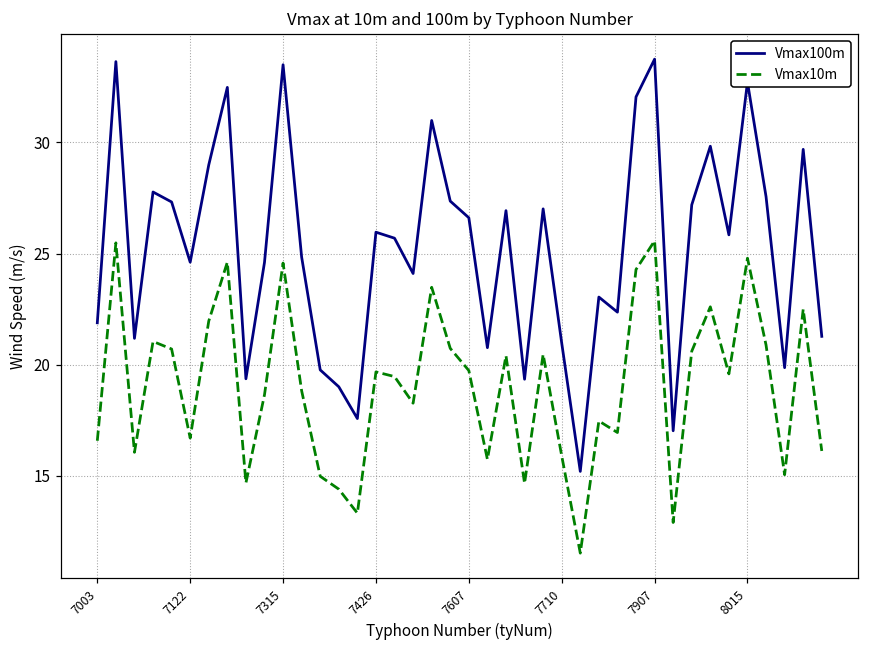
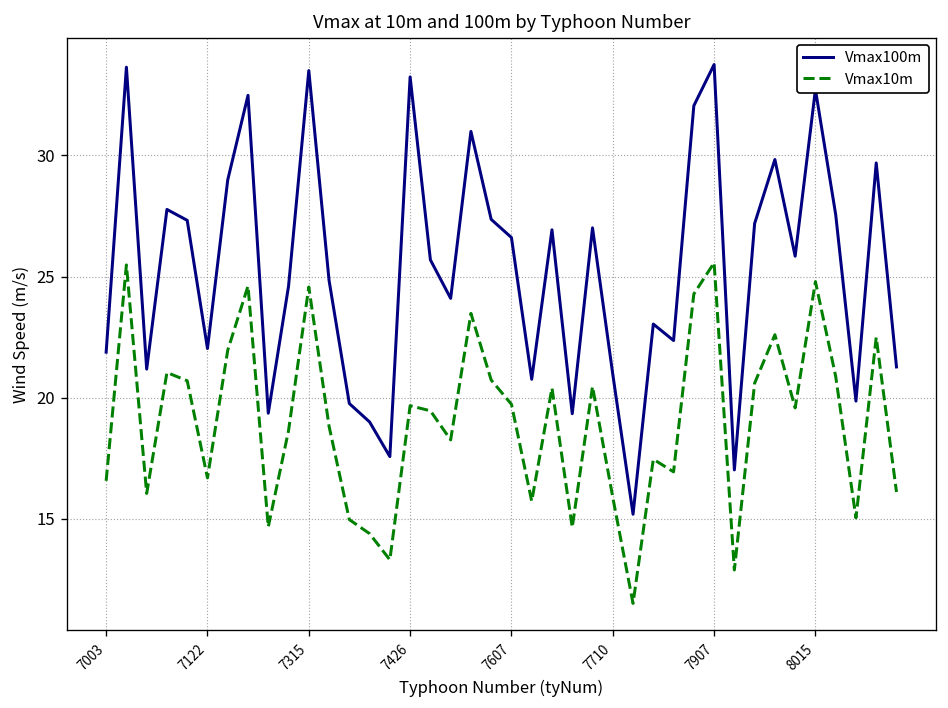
Vmax100m, 7122: 24.6 -> 22.0
Vmax100m, 7426: 26.0 -> 33.2
